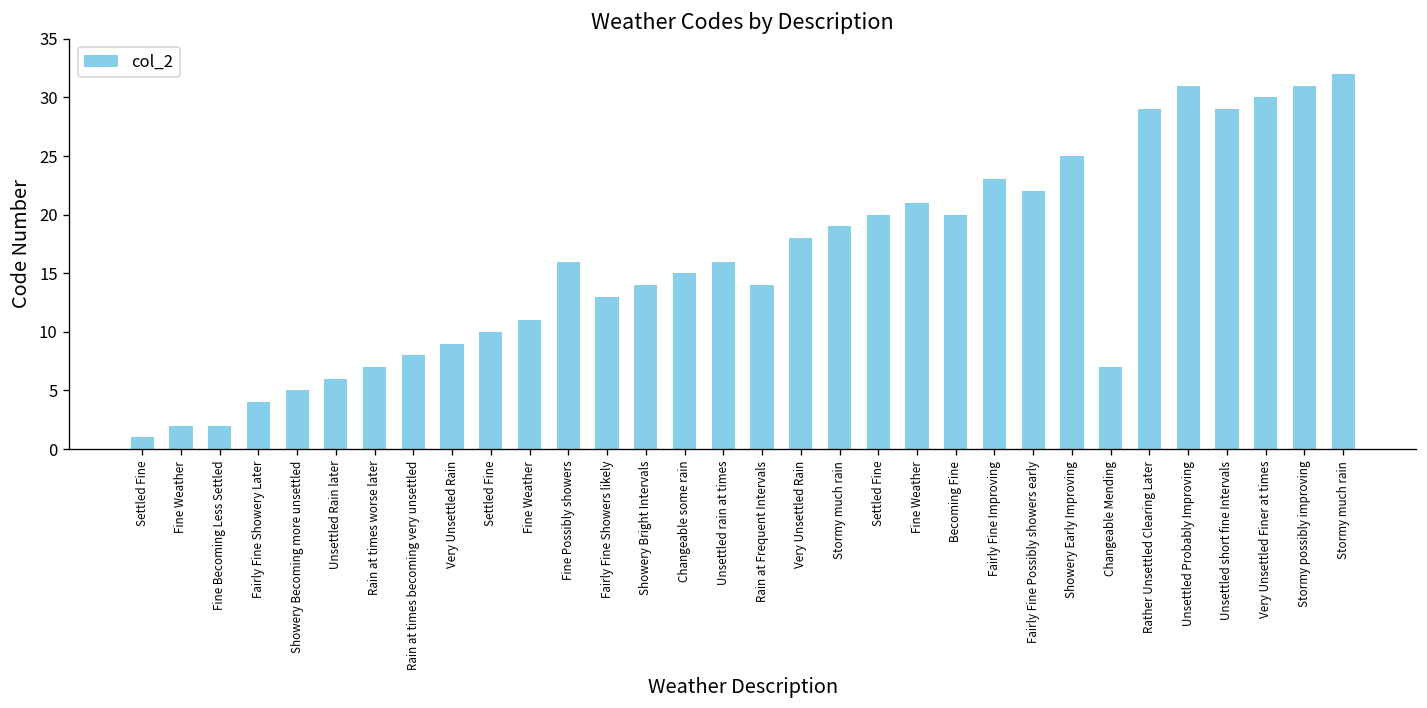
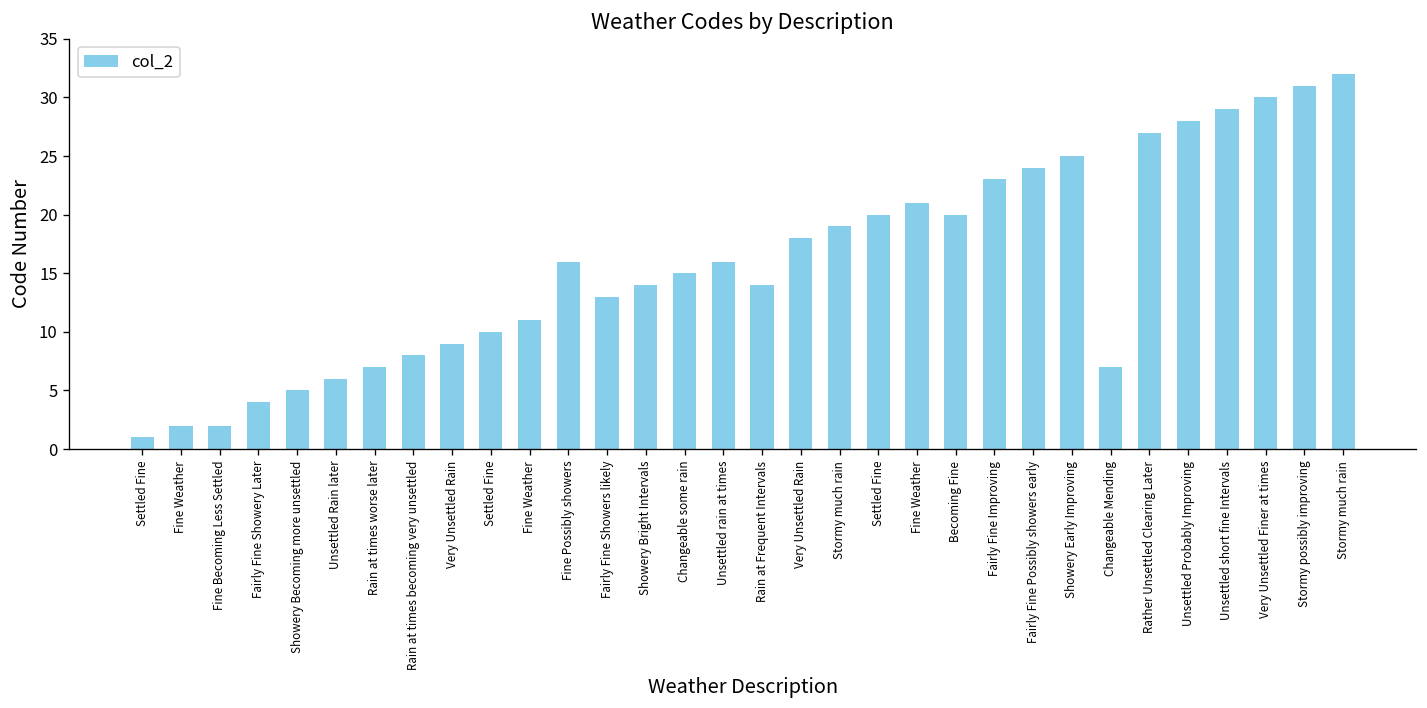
Fairly Fine Possibly showers early: 22 -> 24
Rather Unsettled Clearing Later: 29 -> 27
Unsettled Probably Improving: 31 -> 28
